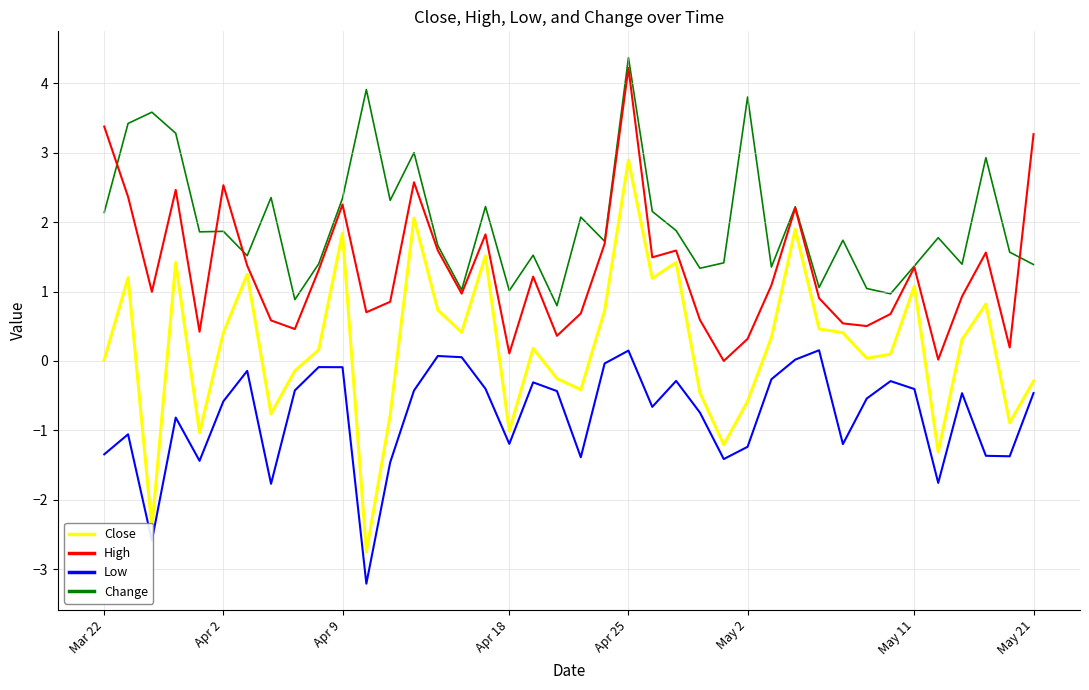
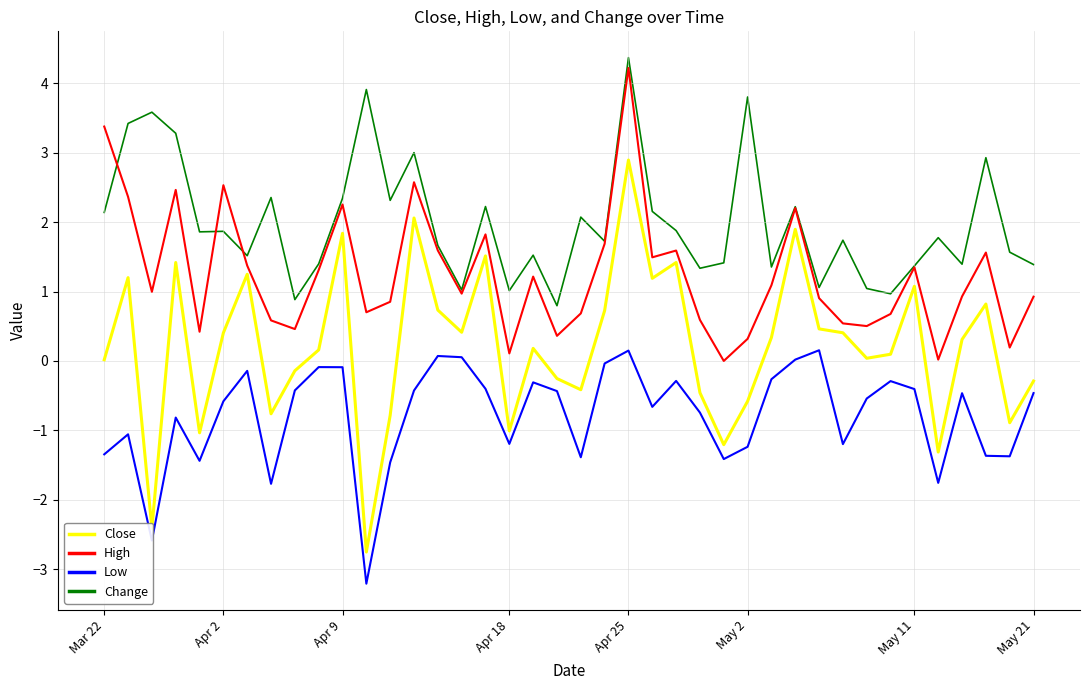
High, May 21: 3.3 -> 0.9
